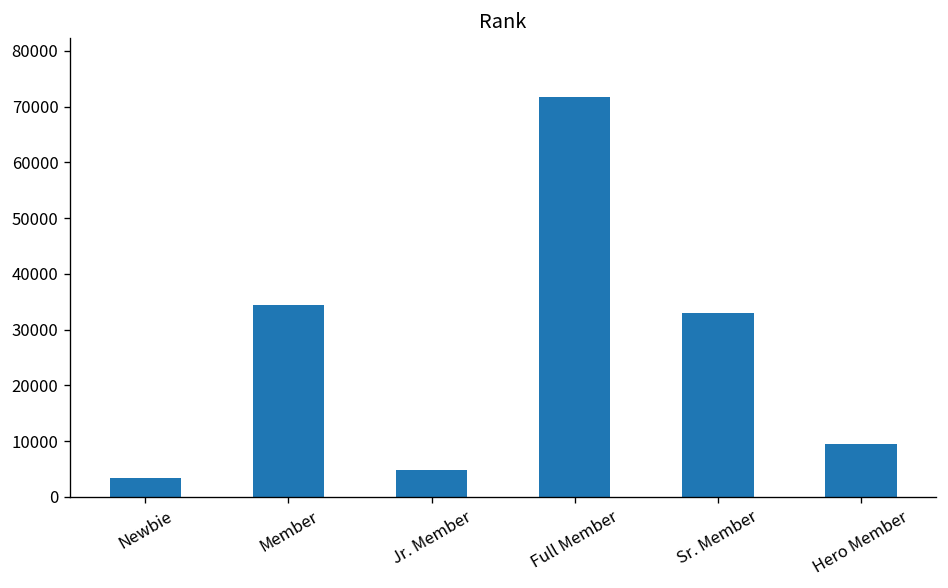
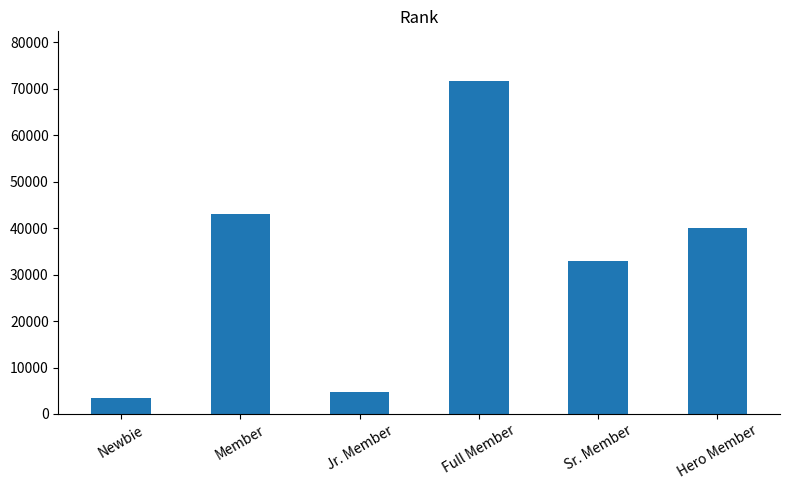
Member: 34000 -> 43000
Hero Member: 10000 -> 40000
